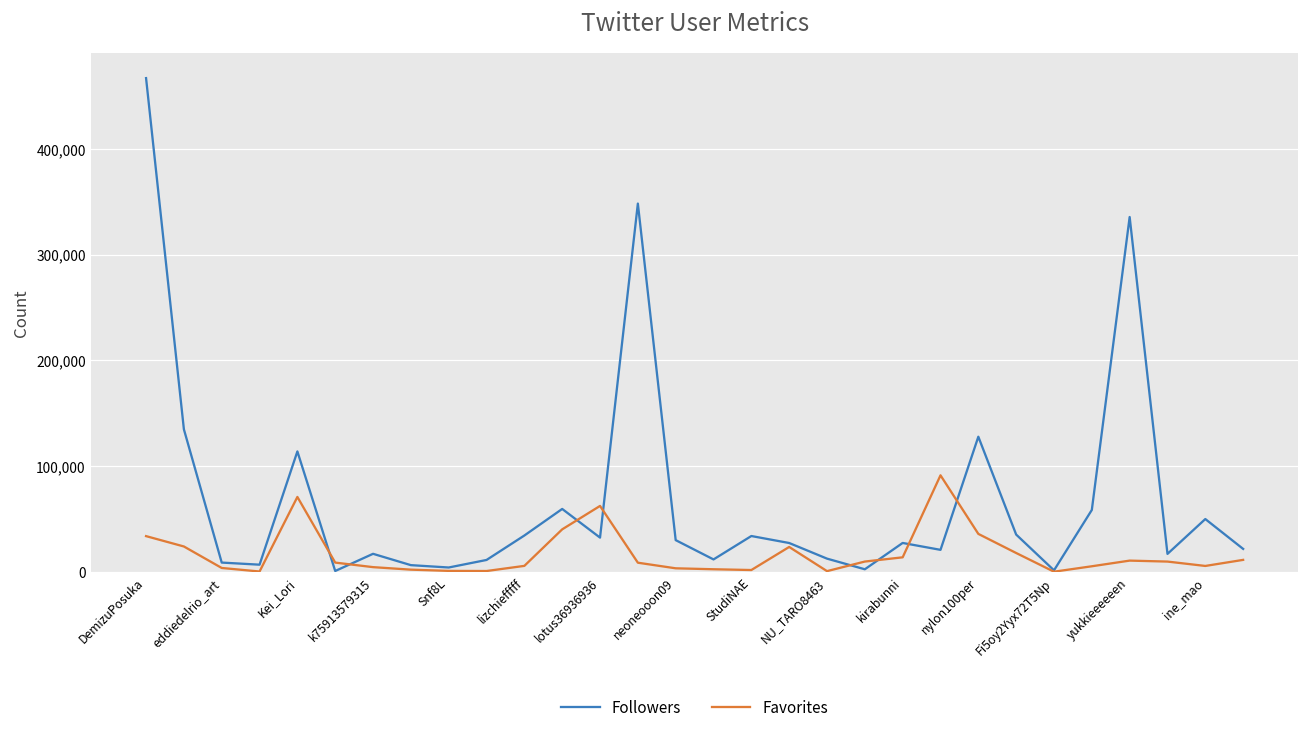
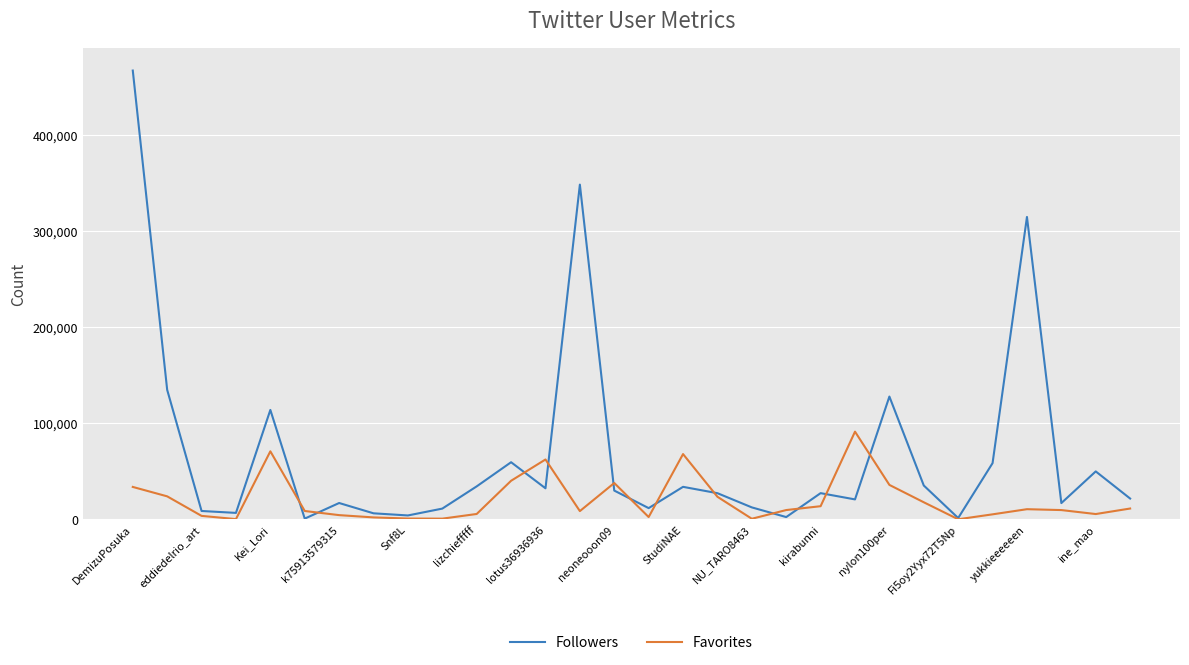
Favorites, neoneooon09: 0 -> 40,000
Favorites, StudiNAE: 0 -> 70,000
Followers, yukkieeeeeen: 340,000 -> 310,000
